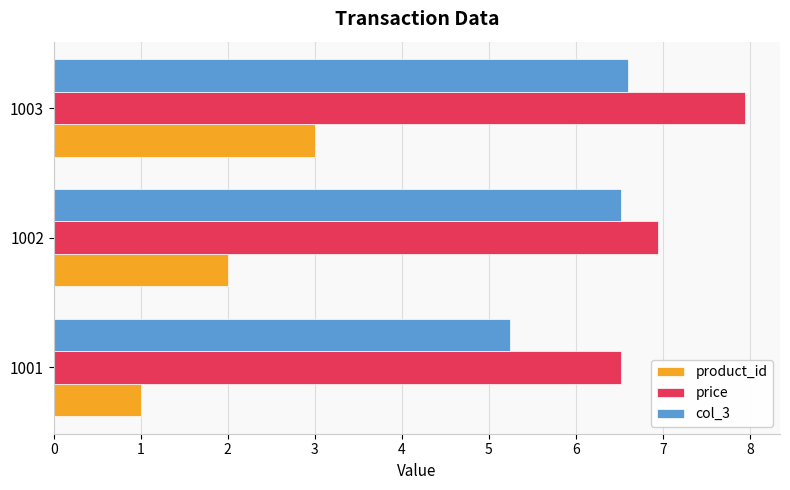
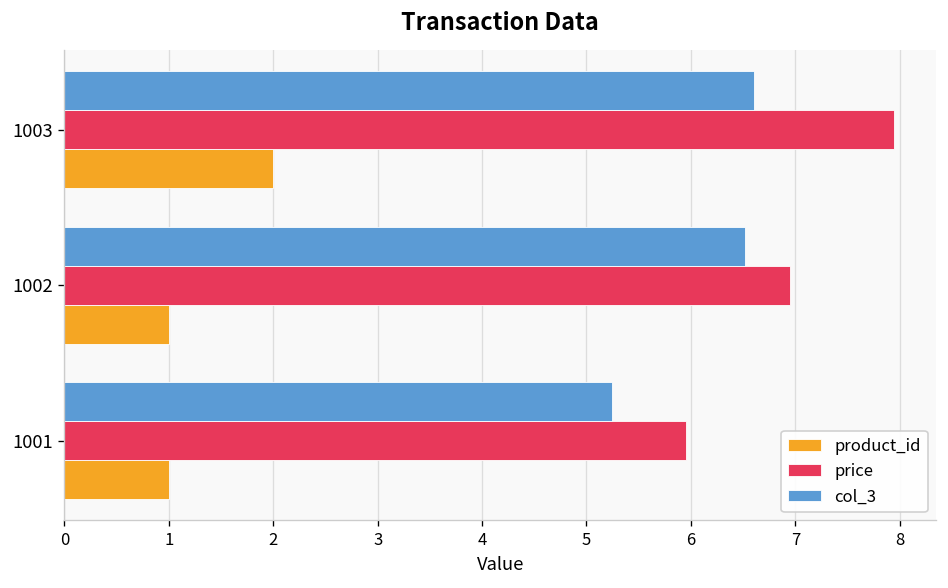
product_id, 1003: 3 -> 2
product_id, 1002: 2 -> 1
price, 1001: 6.5 -> 6.0
